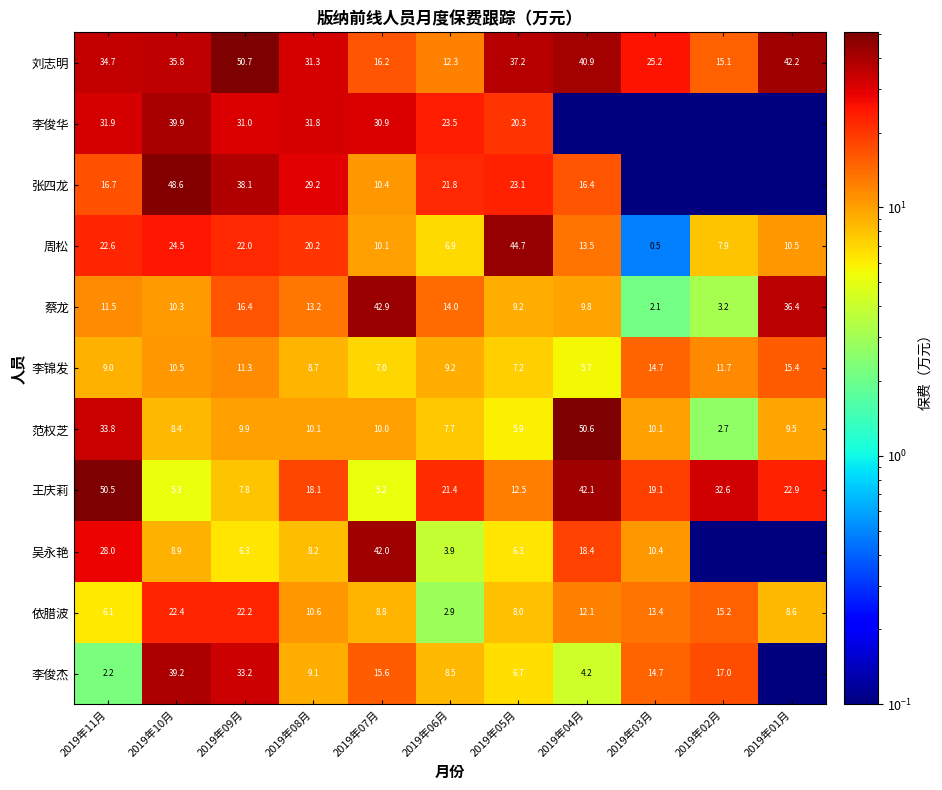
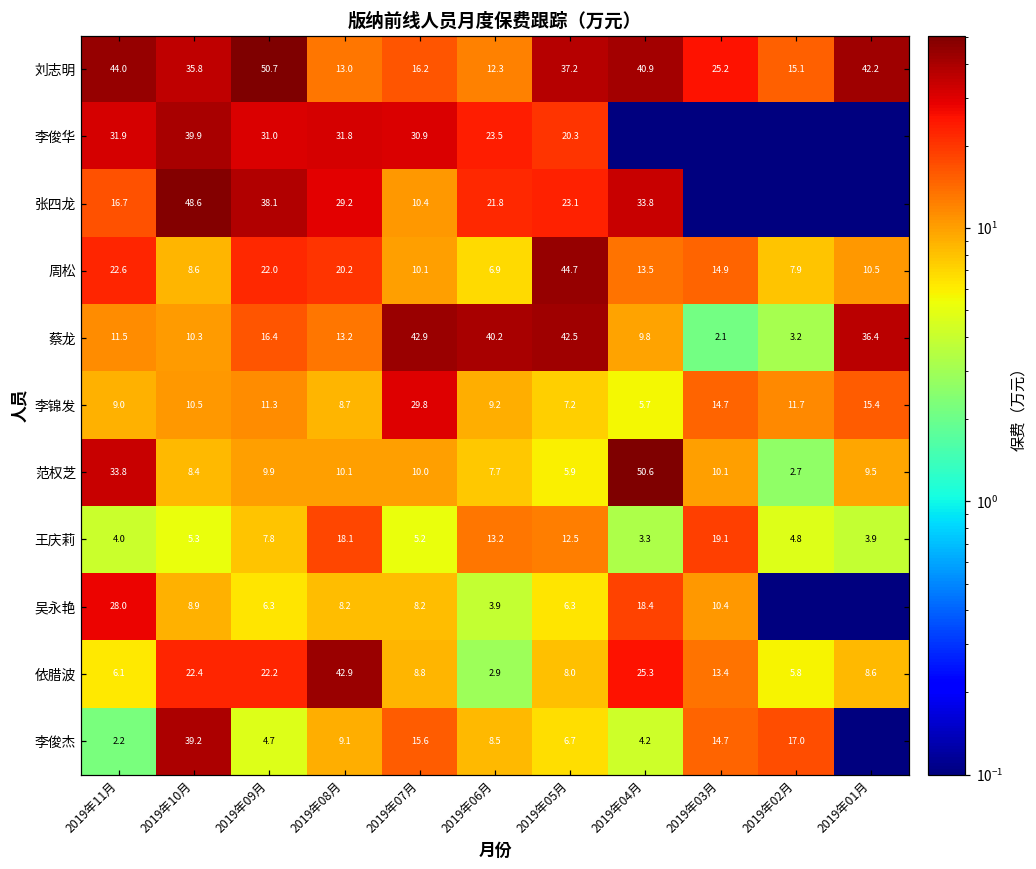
刘志明, 2019年11月: 34.7 -> 44.0
刘志明, 2019年08月: 31.3 -> 13.0
张四龙, 2019年04月: 16.4 -> 33.8
周松, 2019年10月: 24.5 -> 8.6
周松, 2019年03月: 0.5 -> 14.9
蔡龙, 2019年06月: 14.0 -> 40.2
蔡龙, 2019年05月: 9.2 -> 42.5
李锦发, 2019年07月: 7.0 -> 29.8
王庆莉, 2019年11月: 50.5 -> 4.0
王庆莉, 2019年06月: 21.4 -> 13.2
王庆莉, 2019年04月: 42.1 -> 3.3
王庆莉, 2019年02月: 32.6 -> 4.8
王庆莉, 2019年01月: 22.9 -> 3.9
吴永艳, 2019年07月: 42.0 -> 8.2
依腊波, 2019年08月: 10.6 -> 42.9
依腊波, 2019年04月: 12.1 -> 25.3
依腊波, 2019年02月: 15.2 -> 5.8
李俊杰, 2019年09月: 33.2 -> 4.7
